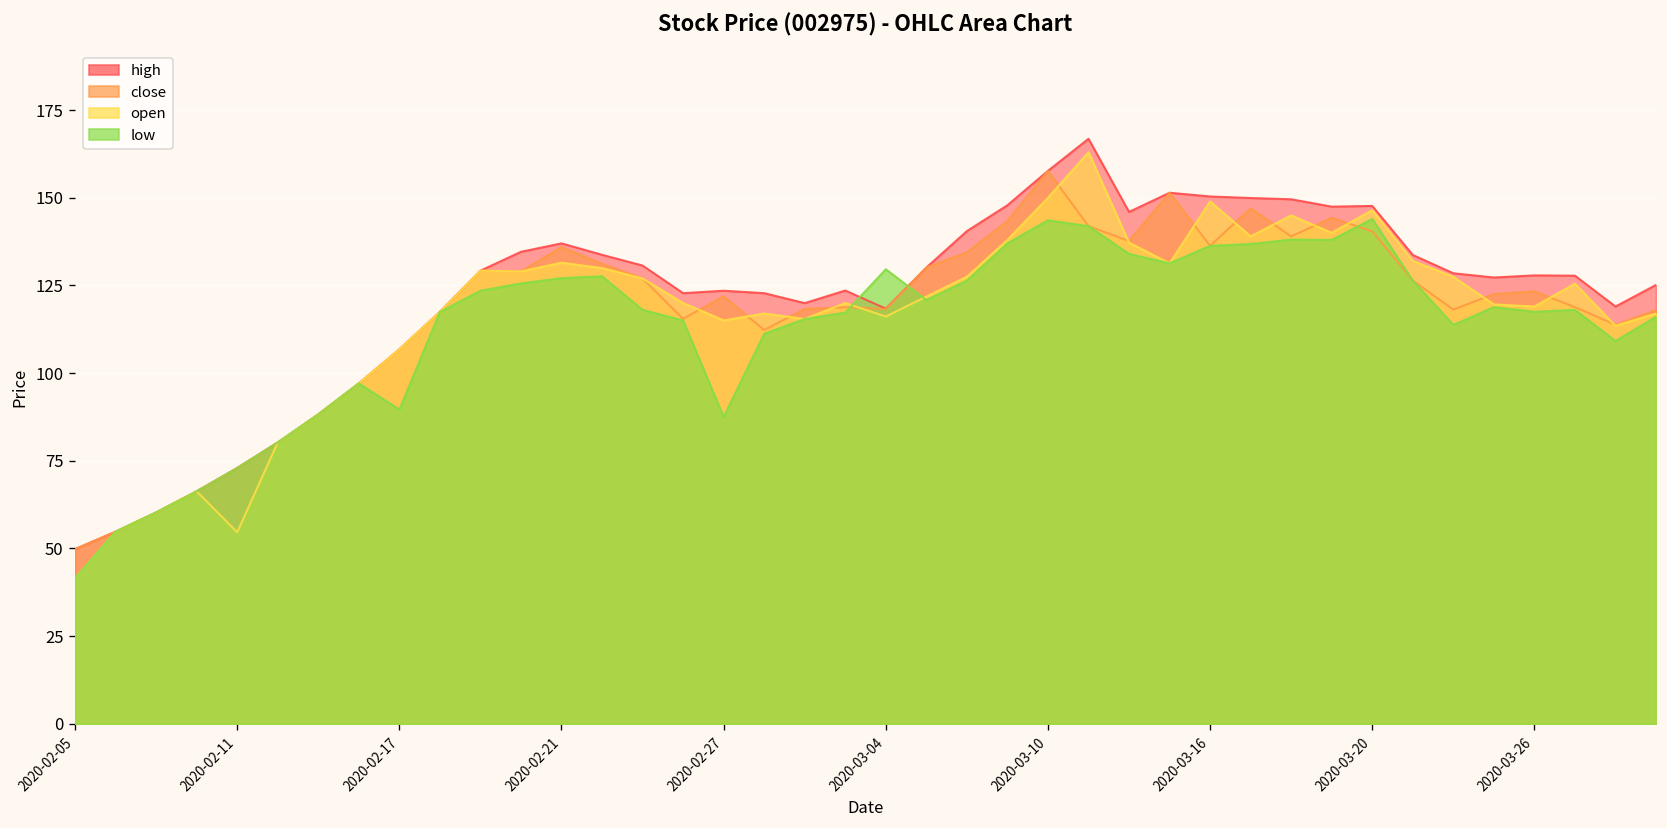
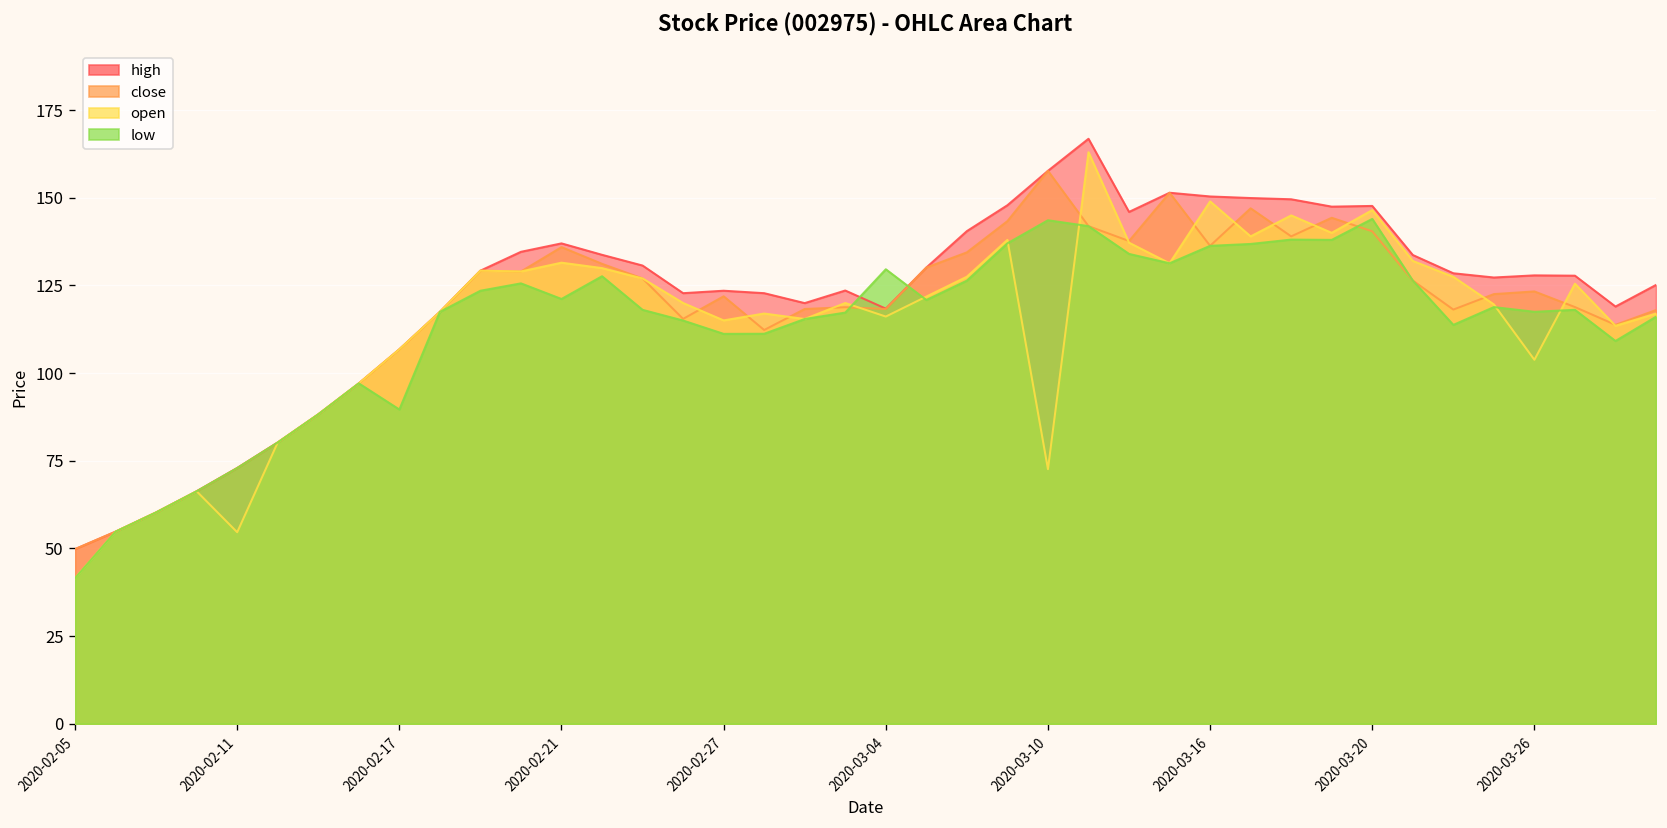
low, 2020-02-21: 127 -> 121
low, 2020-02-27: 88 -> 111
open, 2020-03-10: 150 -> 73
open, 2020-03-26: 119 -> 104
